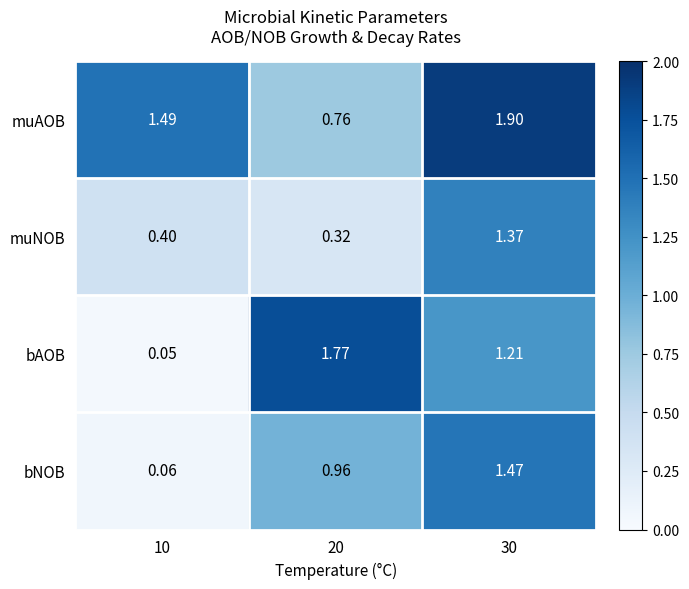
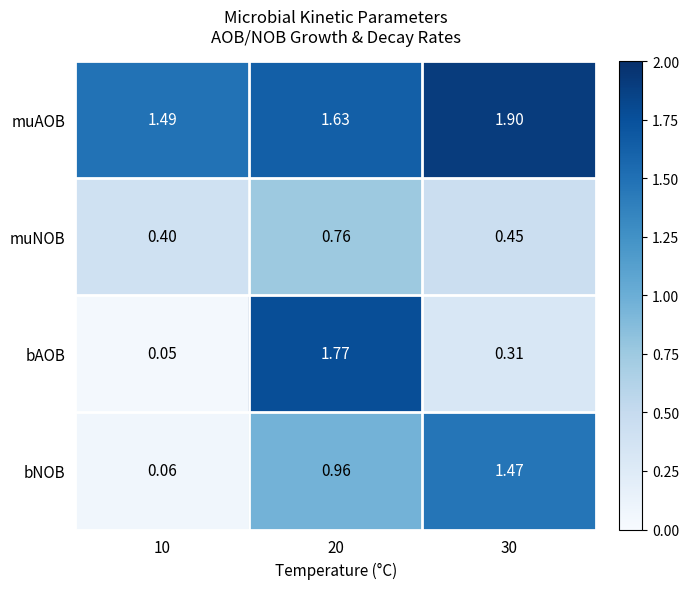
muAOB, 20: 0.76 -> 1.63
muNOB, 20: 0.32 -> 0.76
muNOB, 30: 1.37 -> 0.45
bAOB, 30: 1.21 -> 0.31
